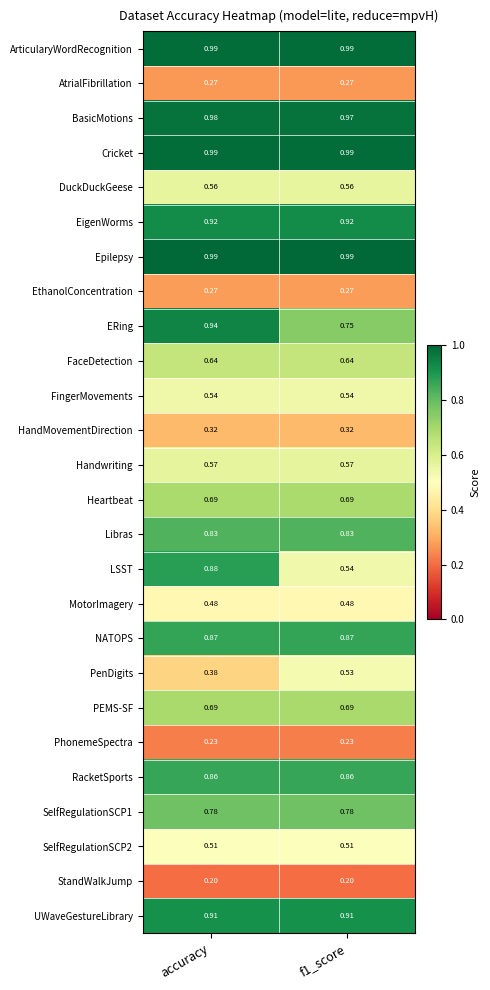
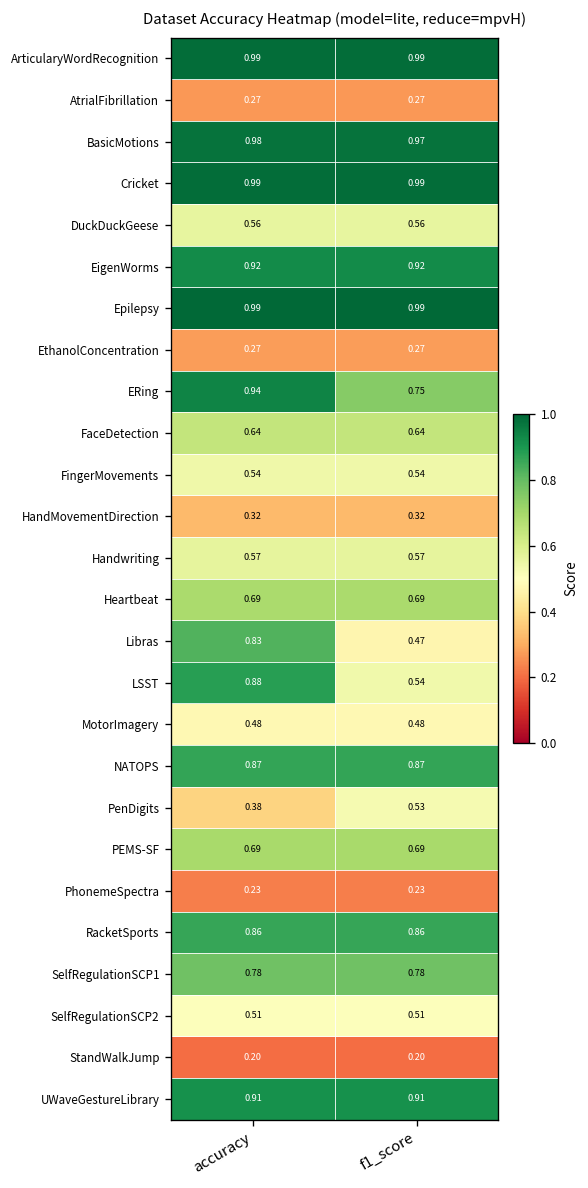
Libras, f1_score: 0.83 -> 0.47
